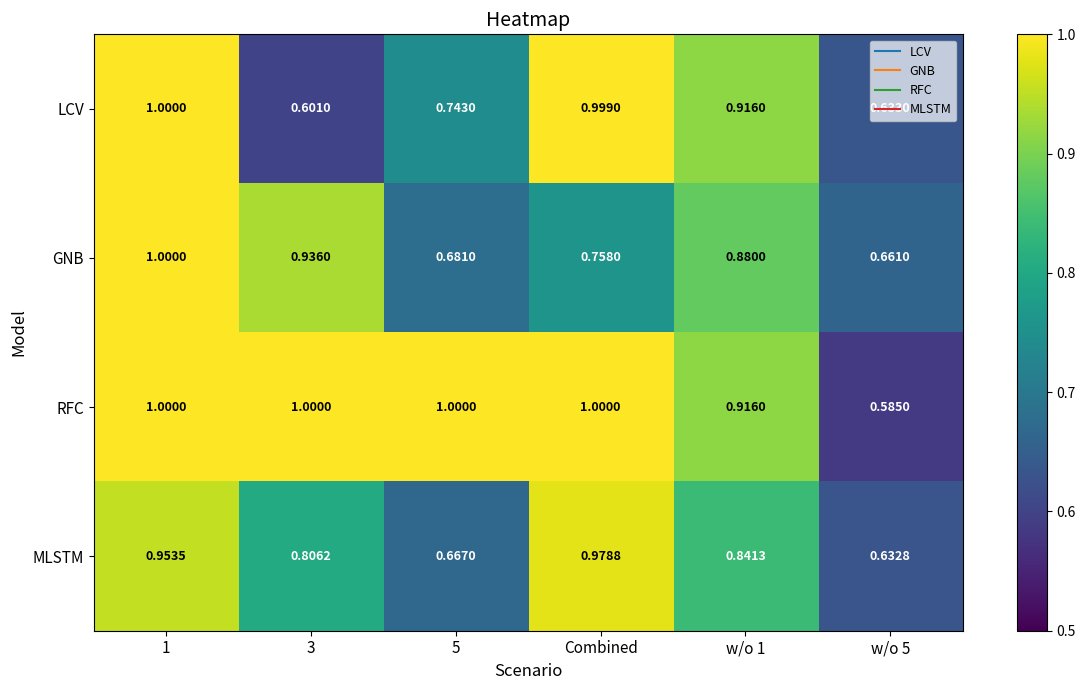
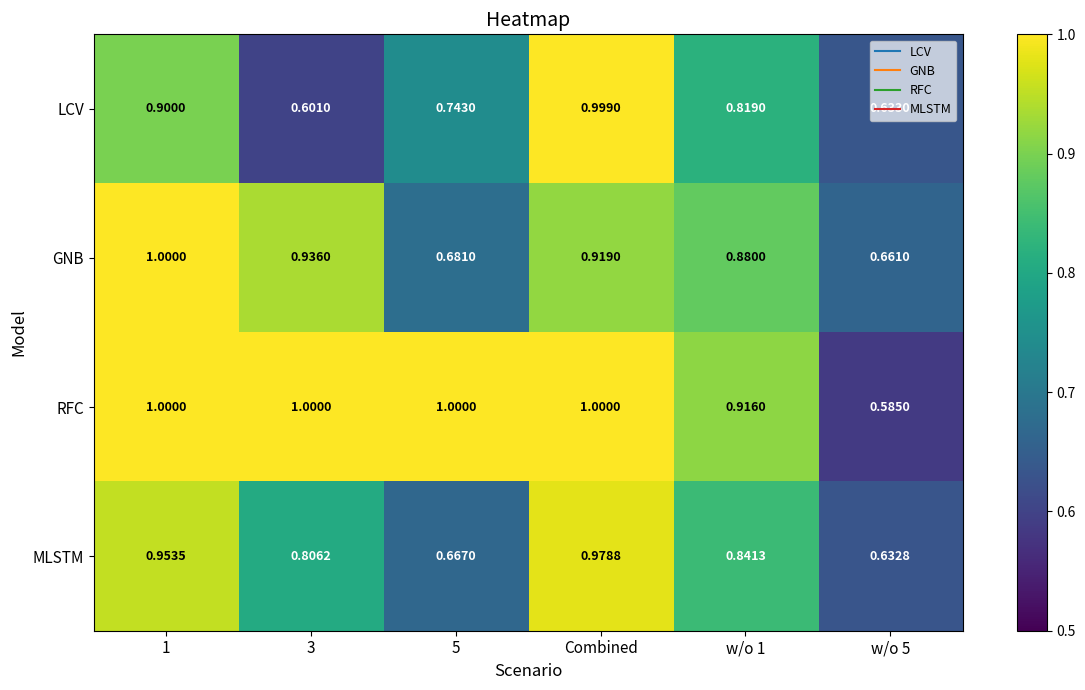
LCV, 1: 1.0000 -> 0.9000
LCV, w/o 1: 0.9160 -> 0.8190
GNB, Combined: 0.7580 -> 0.9190
